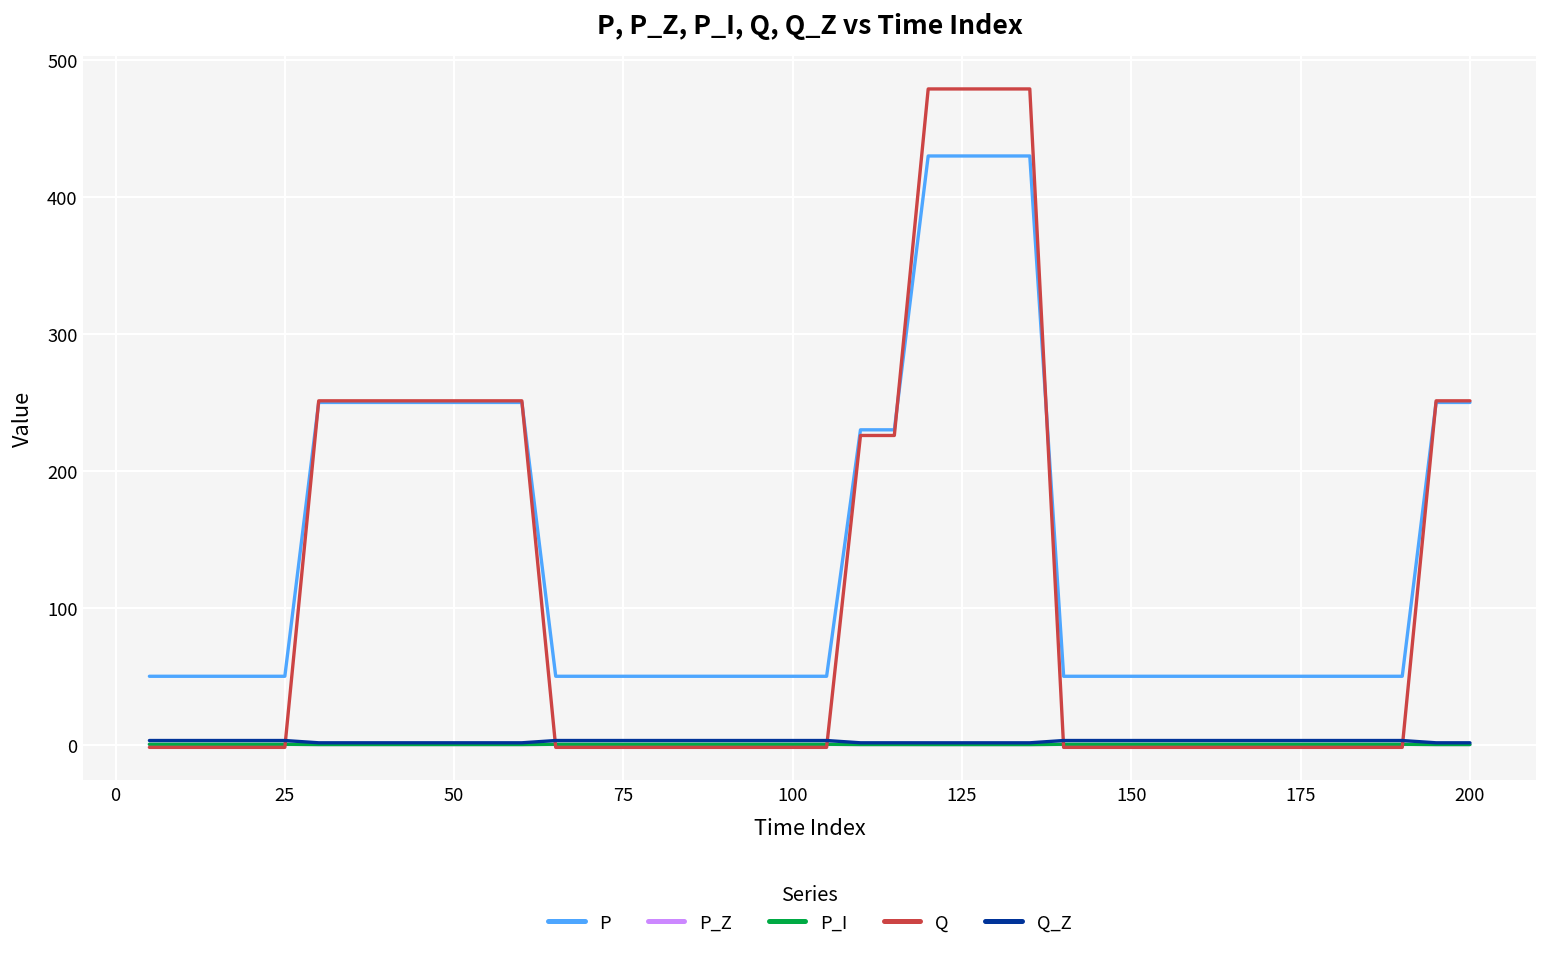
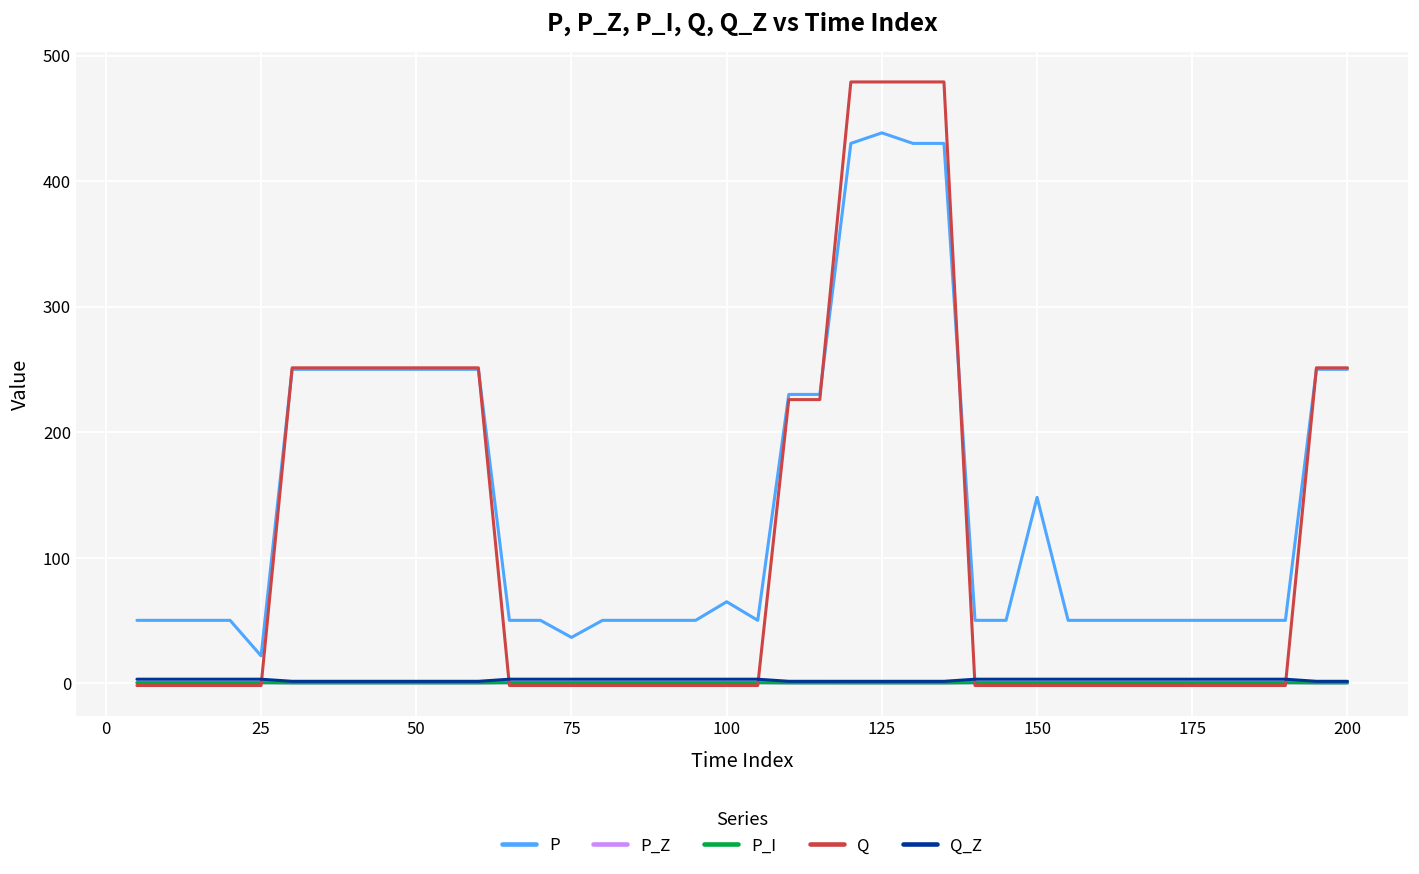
P, 25: 50 -> 22
P, 75: 50 -> 36
P, 100: 50 -> 65
P, 125: 430 -> 438
P, 150: 50 -> 148
